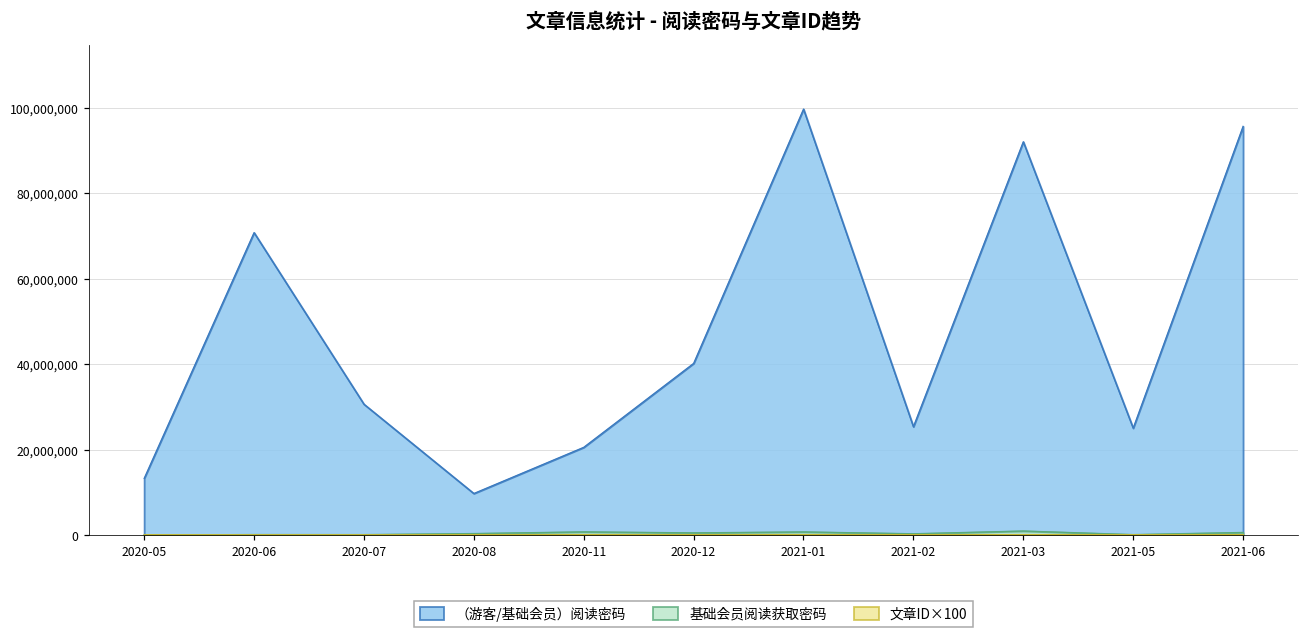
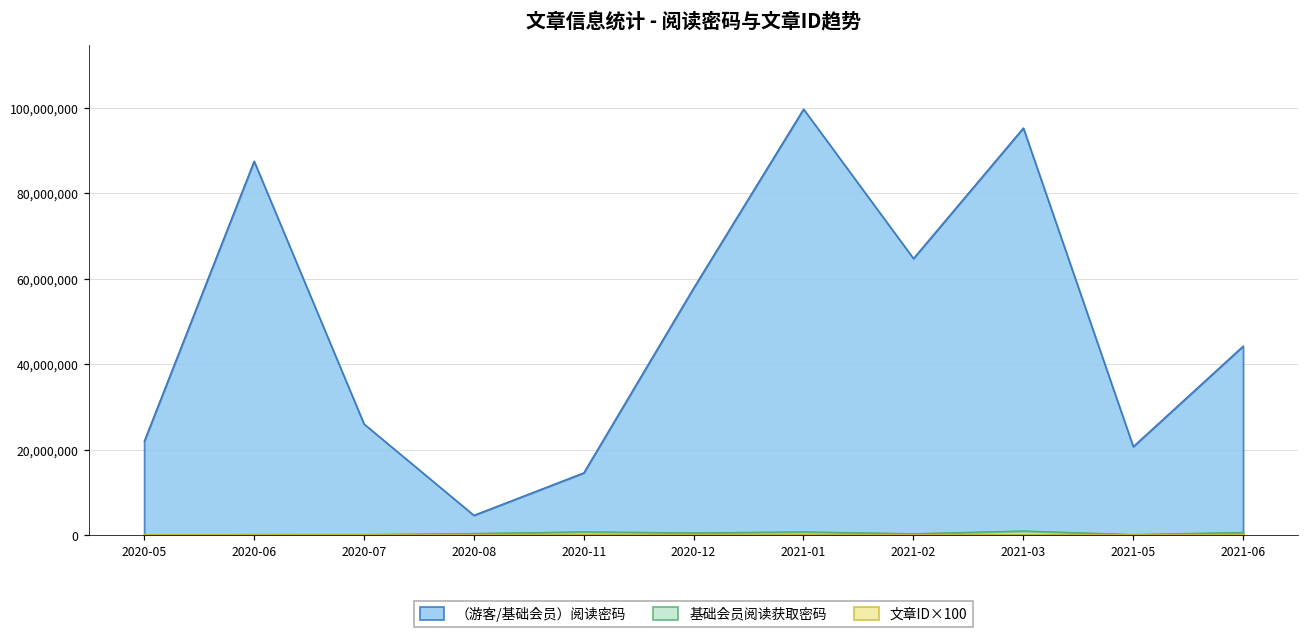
（游客/基础会员）阅读密码, 2020-05: 13,000,000 -> 22,000,000
（游客/基础会员）阅读密码, 2020-06: 71,000,000 -> 87,000,000
（游客/基础会员）阅读密码, 2020-07: 31,000,000 -> 26,000,000
（游客/基础会员）阅读密码, 2020-08: 10,000,000 -> 5,000,000
（游客/基础会员）阅读密码, 2020-11: 21,000,000 -> 15,000,000
（游客/基础会员）阅读密码, 2020-12: 40,000,000 -> 58,000,000
（游客/基础会员）阅读密码, 2021-02: 25,000,000 -> 65,000,000
（游客/基础会员）阅读密码, 2021-03: 92,000,000 -> 95,000,000
（游客/基础会员）阅读密码, 2021-05: 25,000,000 -> 21,000,000
（游客/基础会员）阅读密码, 2021-06: 96,000,000 -> 44,000,000
